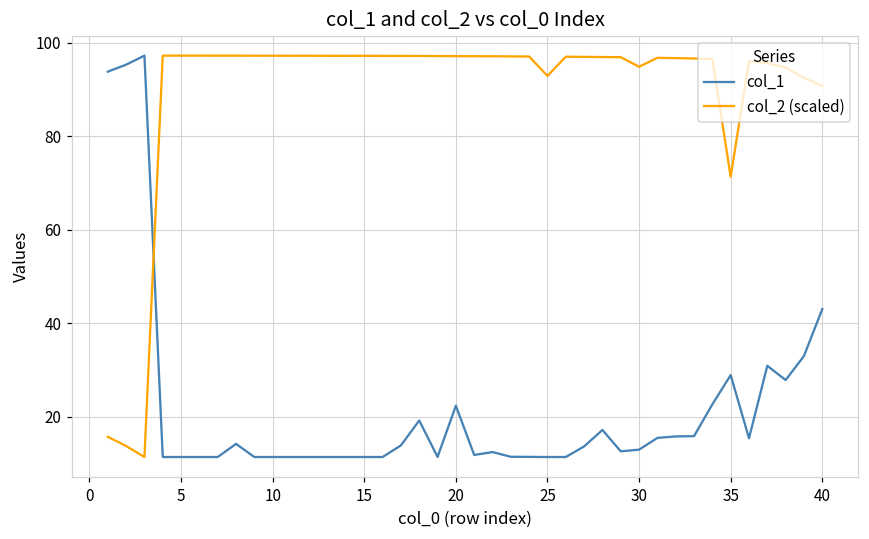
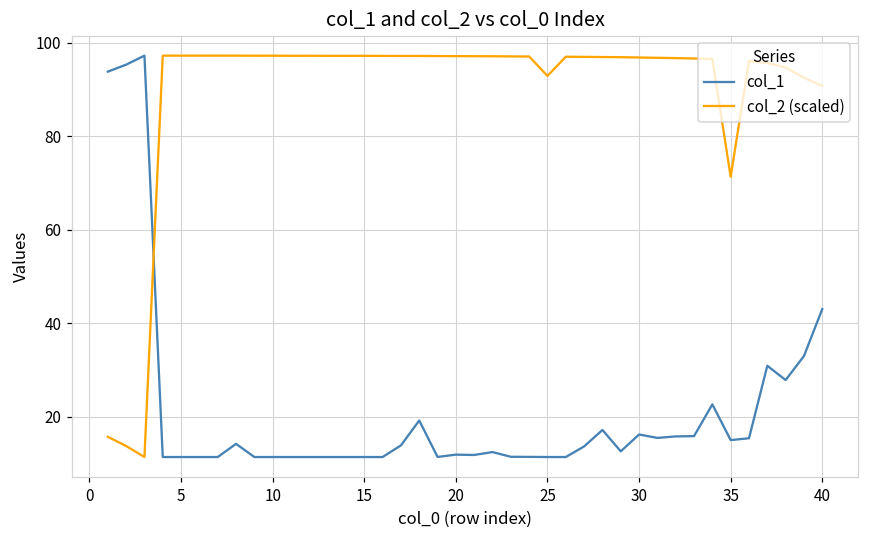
col_1, 20: 22 -> 12
col_1, 30: 13 -> 16
col_2 (scaled), 30: 95 -> 97
col_1, 35: 29 -> 15
